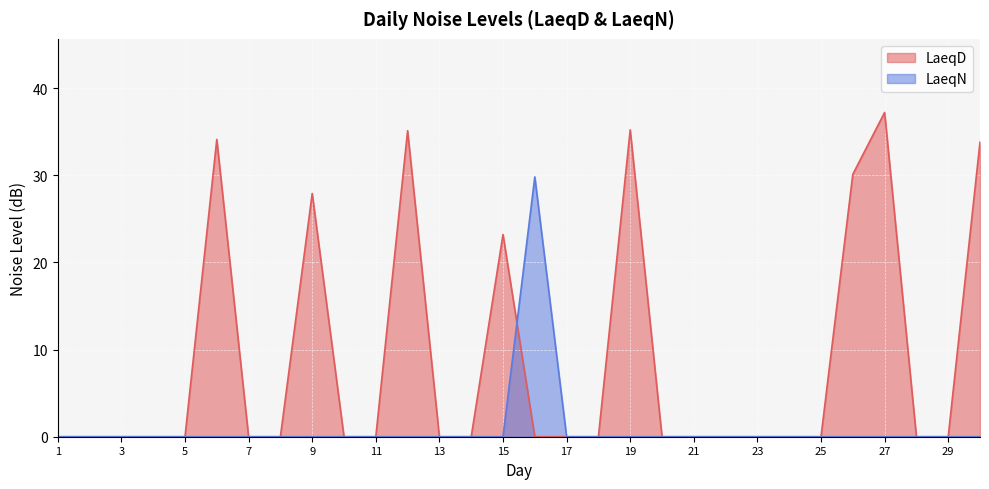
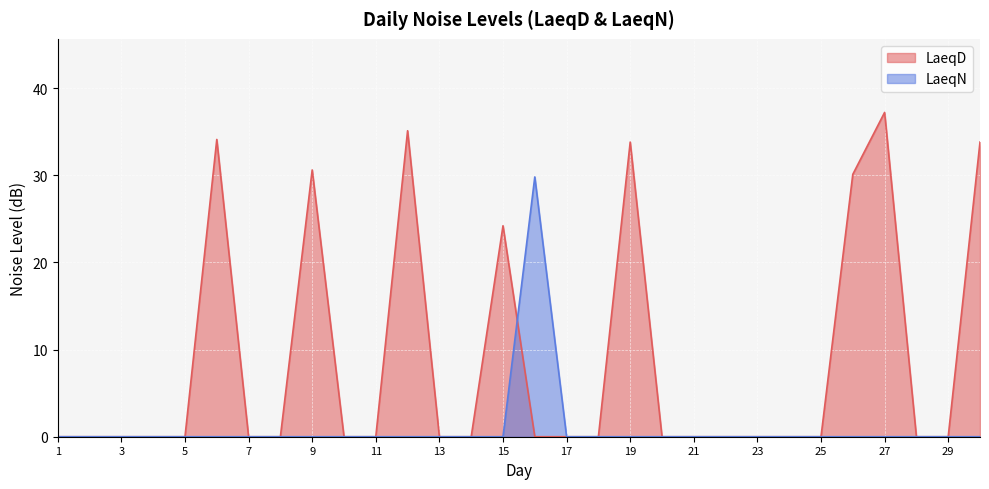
LaeqD, 9: 28 -> 31
LaeqD, 15: 23 -> 24
LaeqD, 19: 35 -> 34
